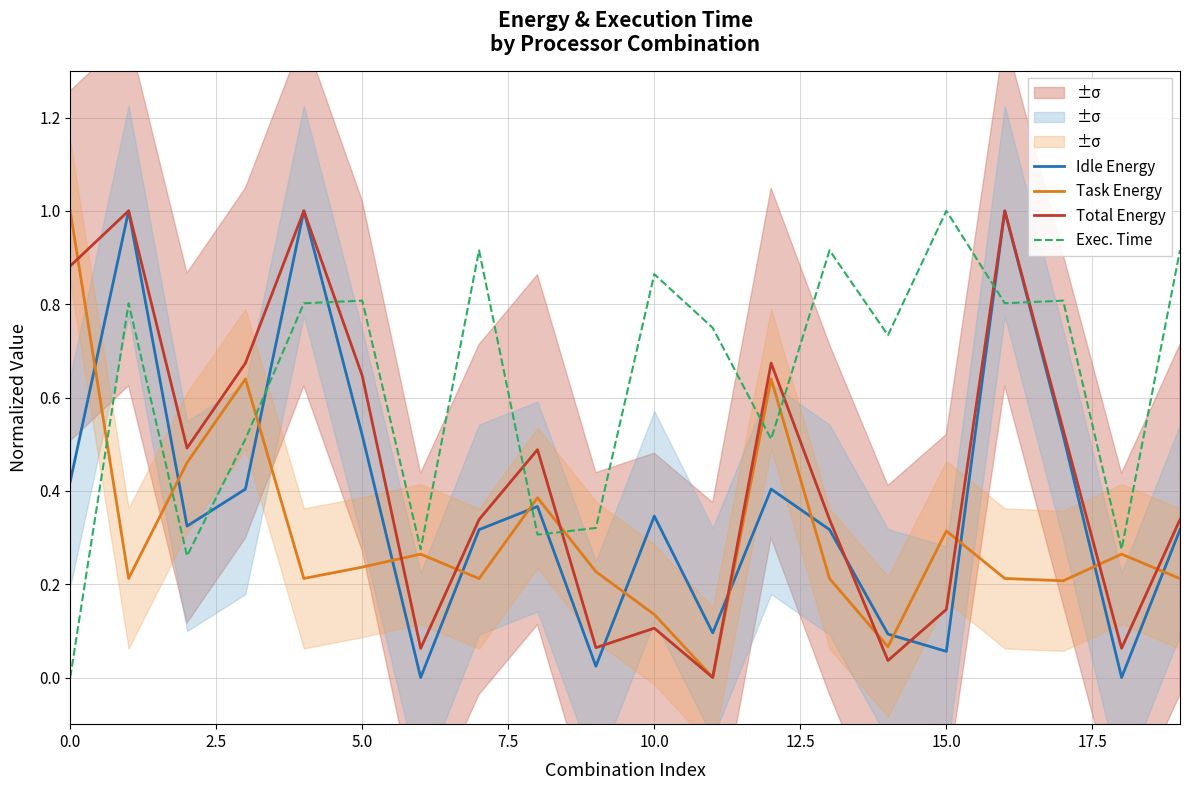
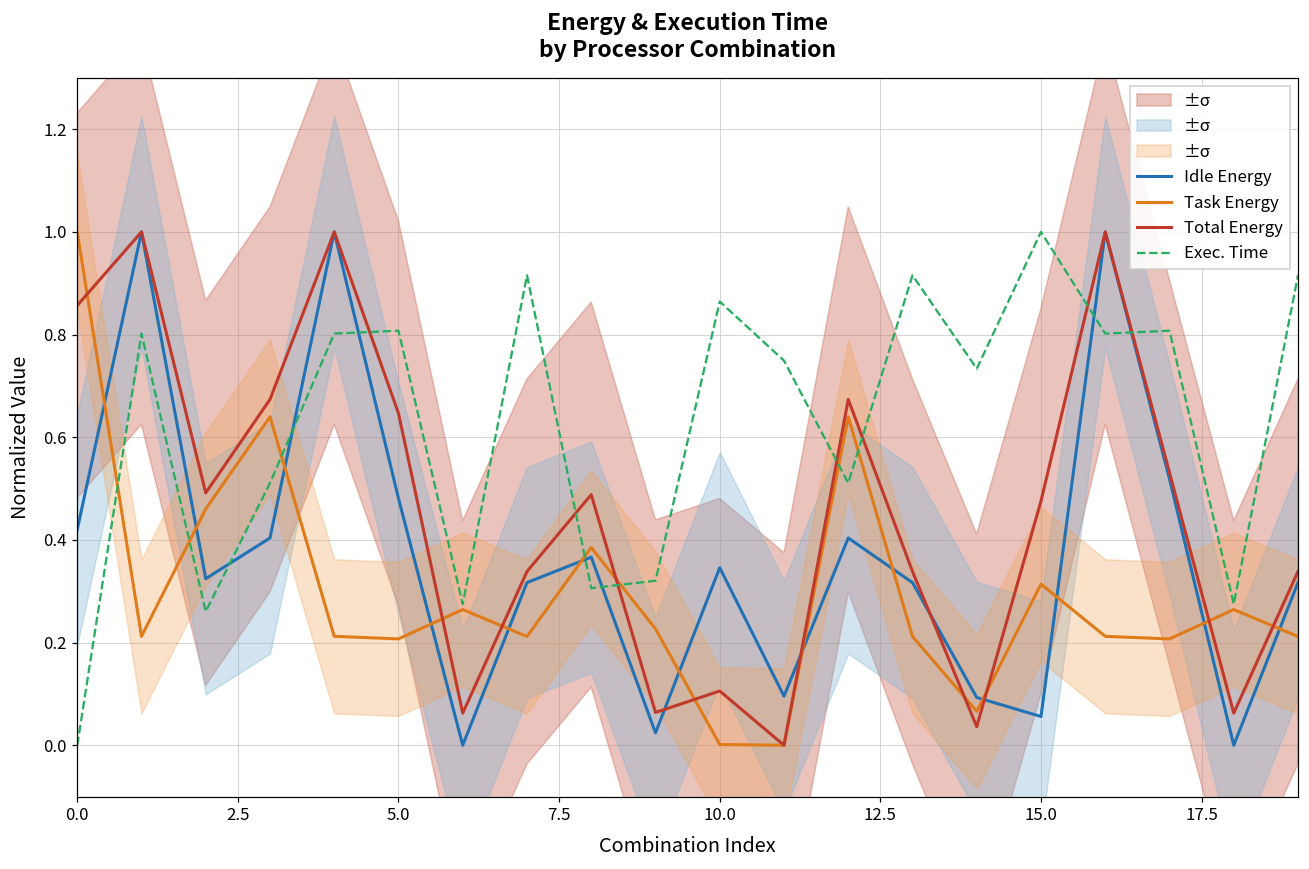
Total Energy, 0.0: 0.88 -> 0.86
Idle Energy, 5.0: 0.52 -> 0.48
Task Energy, 5.0: 0.24 -> 0.21
Task Energy, 10.0: 0.14 -> 0.00
Total Energy, 15.0: 0.15 -> 0.48
